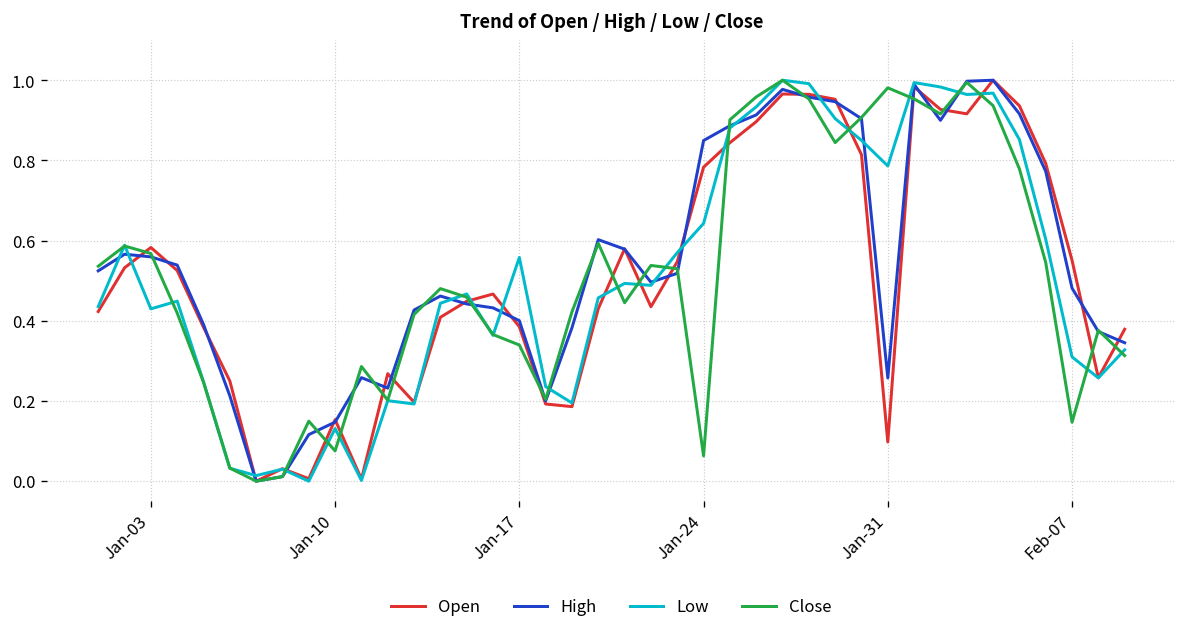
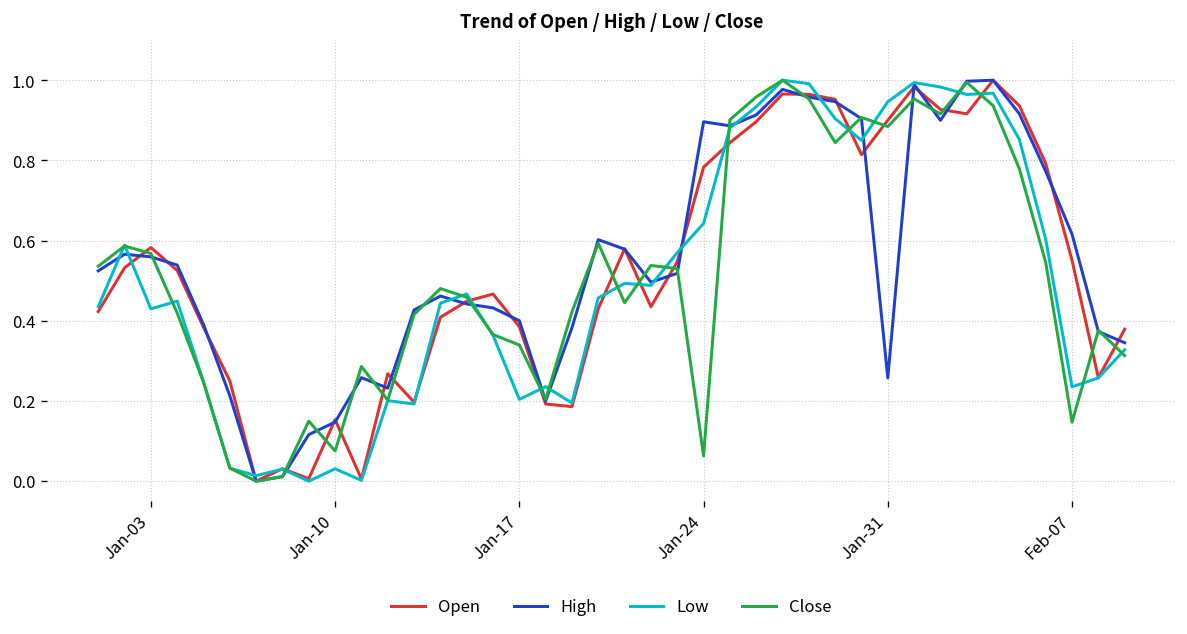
Low, Jan-10: 0.13 -> 0.03
Low, Jan-17: 0.56 -> 0.20
High, Jan-24: 0.85 -> 0.90
Open, Jan-31: 0.10 -> 0.90
Low, Jan-31: 0.79 -> 0.95
Close, Jan-31: 0.98 -> 0.88
High, Feb-07: 0.48 -> 0.62
Low, Feb-07: 0.31 -> 0.24
